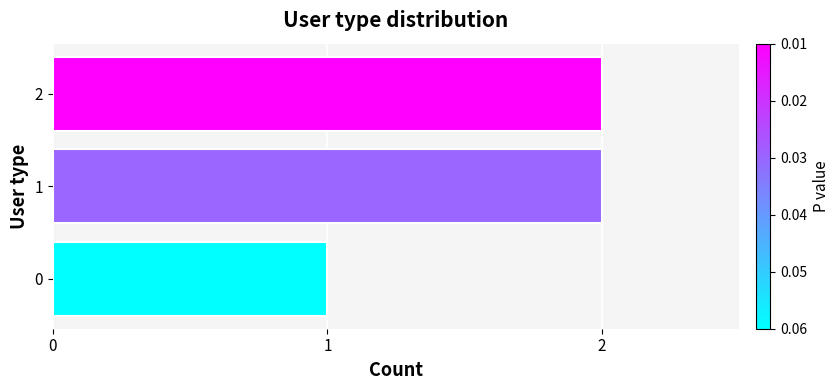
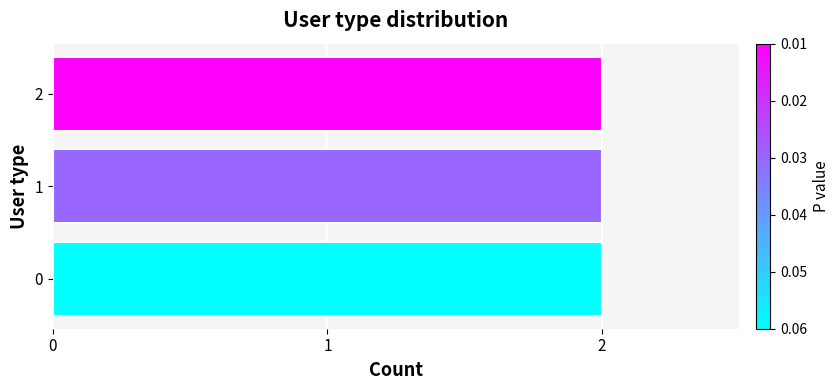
0: 1 -> 2
